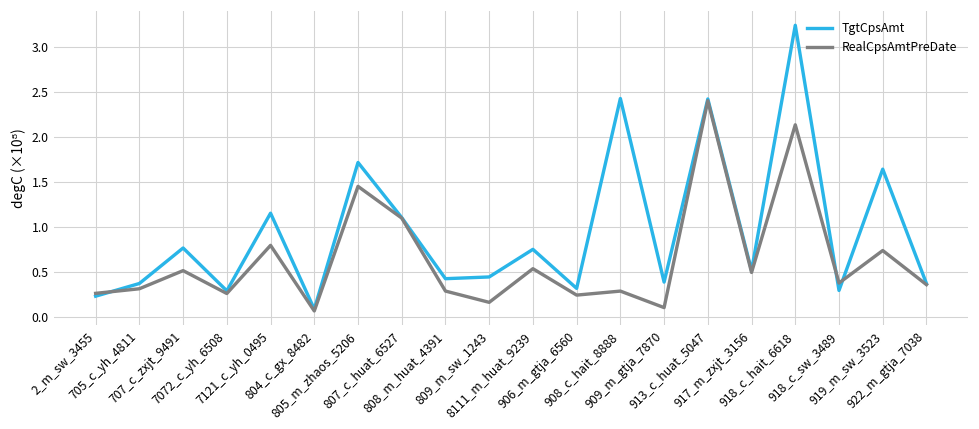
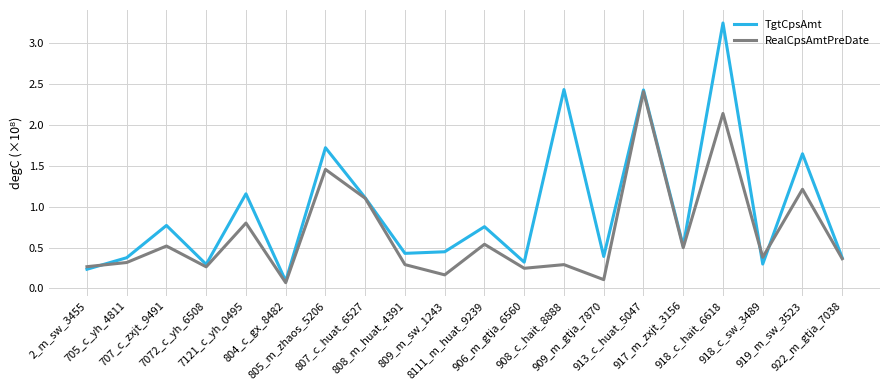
RealCpsAmtPreDate, 919_m_sw_3523: 0.7 -> 1.2
